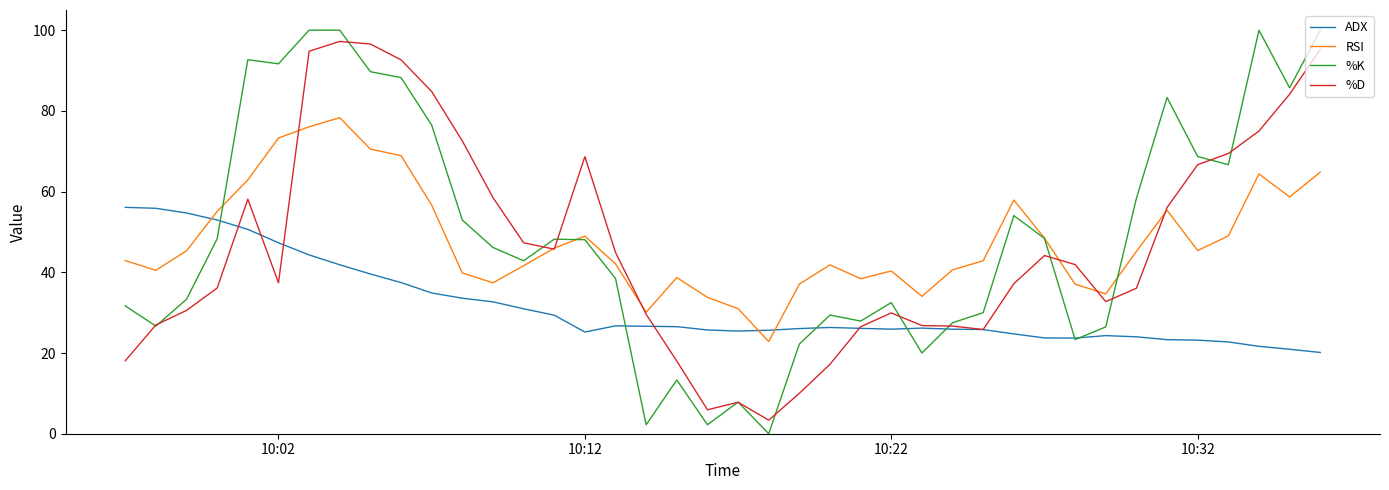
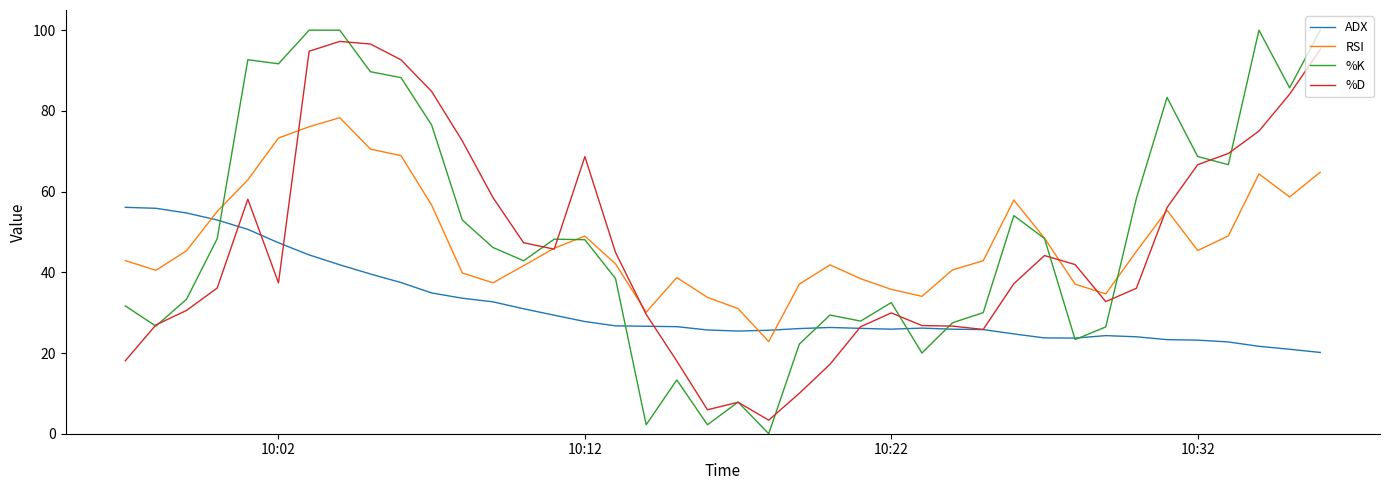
ADX, 10:12: 25 -> 28
RSI, 10:22: 40 -> 36
